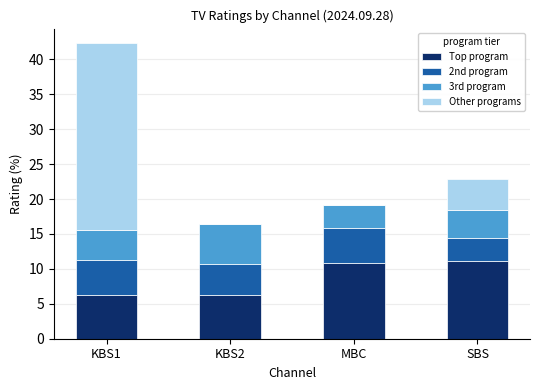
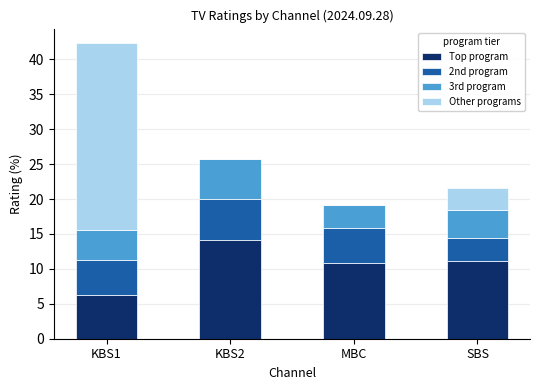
Top program, KBS2: 6 -> 14
2nd program, KBS2: 4 -> 6
Other programs, SBS: 5 -> 3
